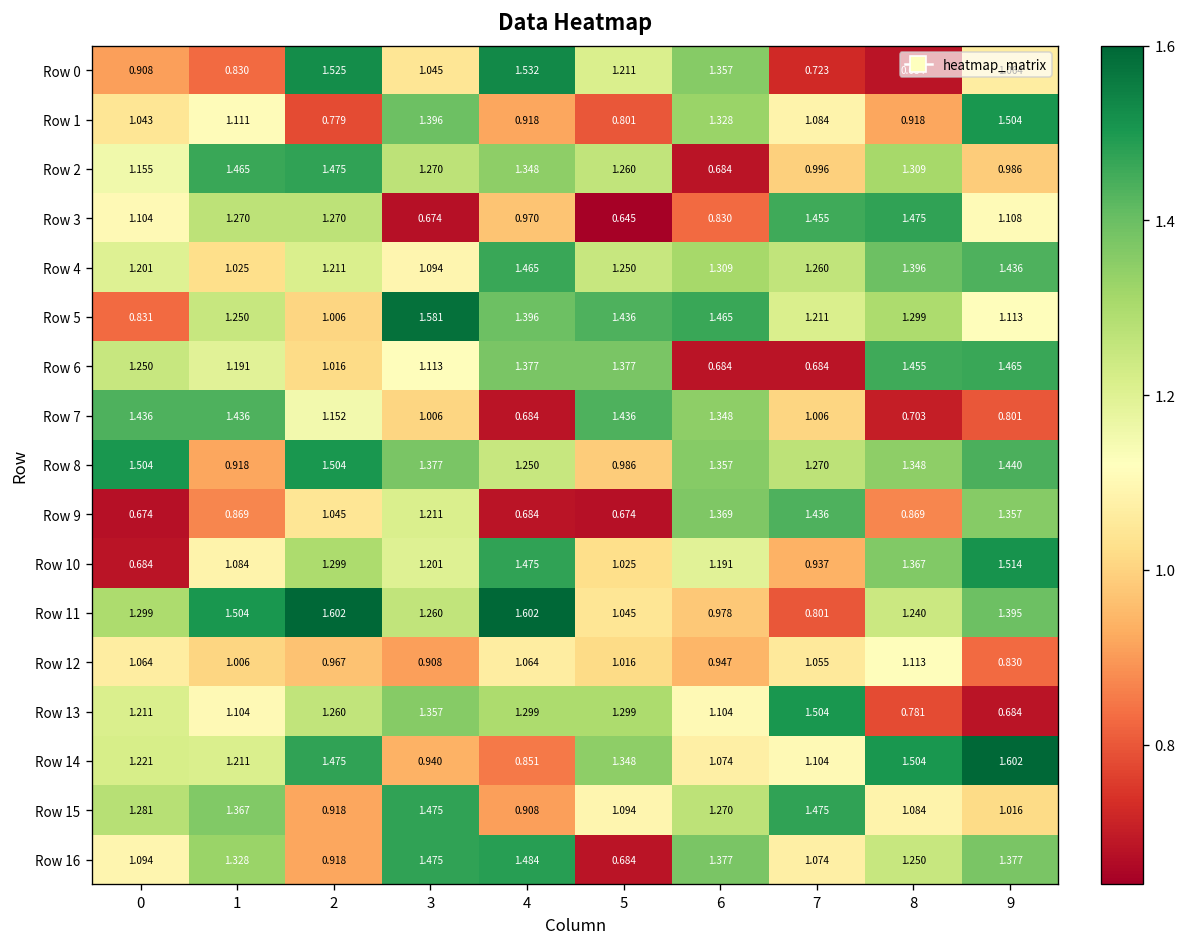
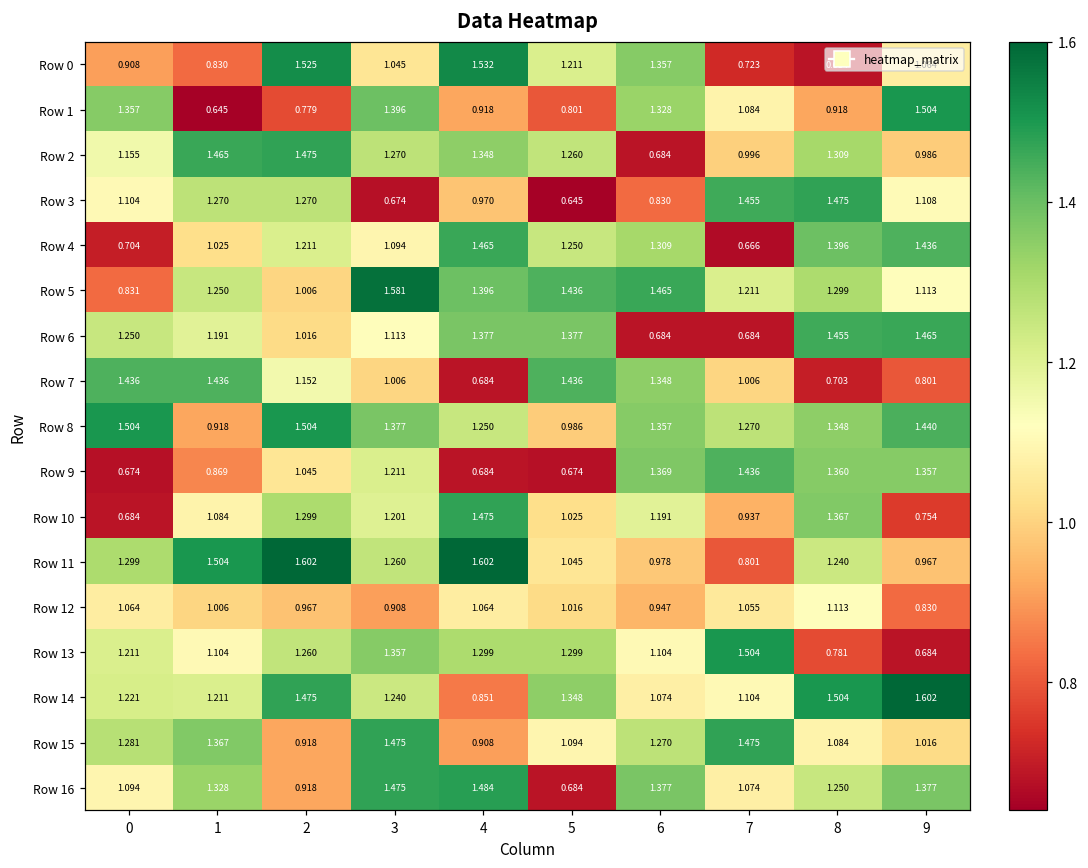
Row 1, 0: 1.043 -> 1.357
Row 1, 1: 1.111 -> 0.645
Row 4, 0: 1.201 -> 0.704
Row 4, 7: 1.260 -> 0.666
Row 9, 8: 0.869 -> 1.360
Row 10, 9: 1.514 -> 0.754
Row 11, 9: 1.395 -> 0.967
Row 14, 3: 0.940 -> 1.240
